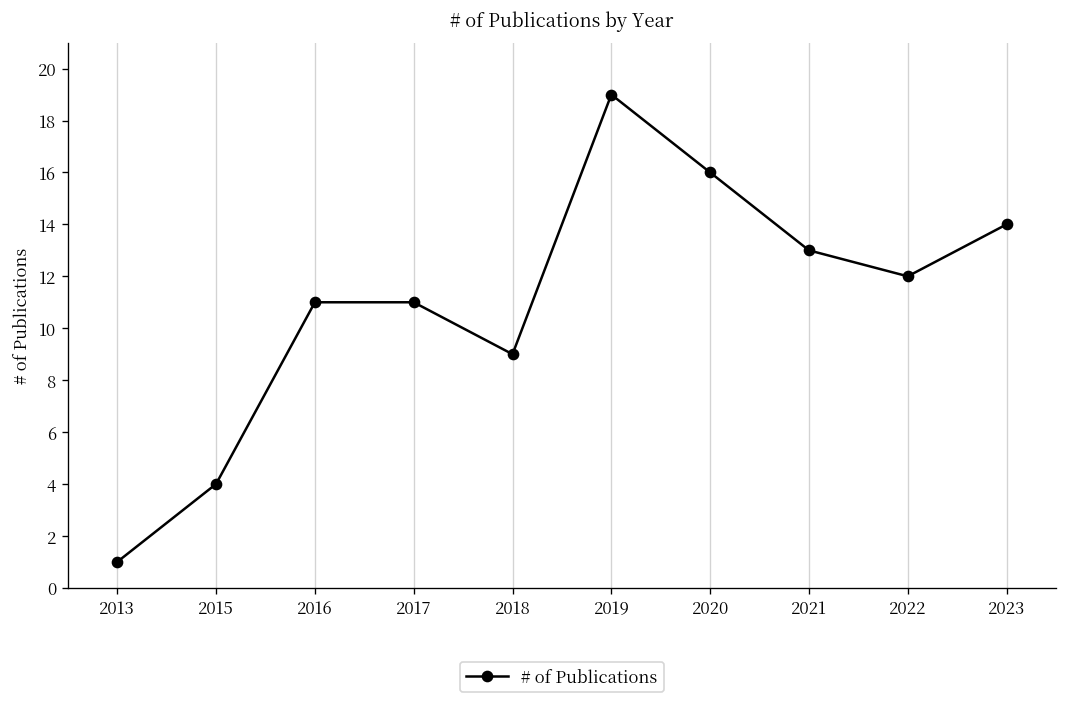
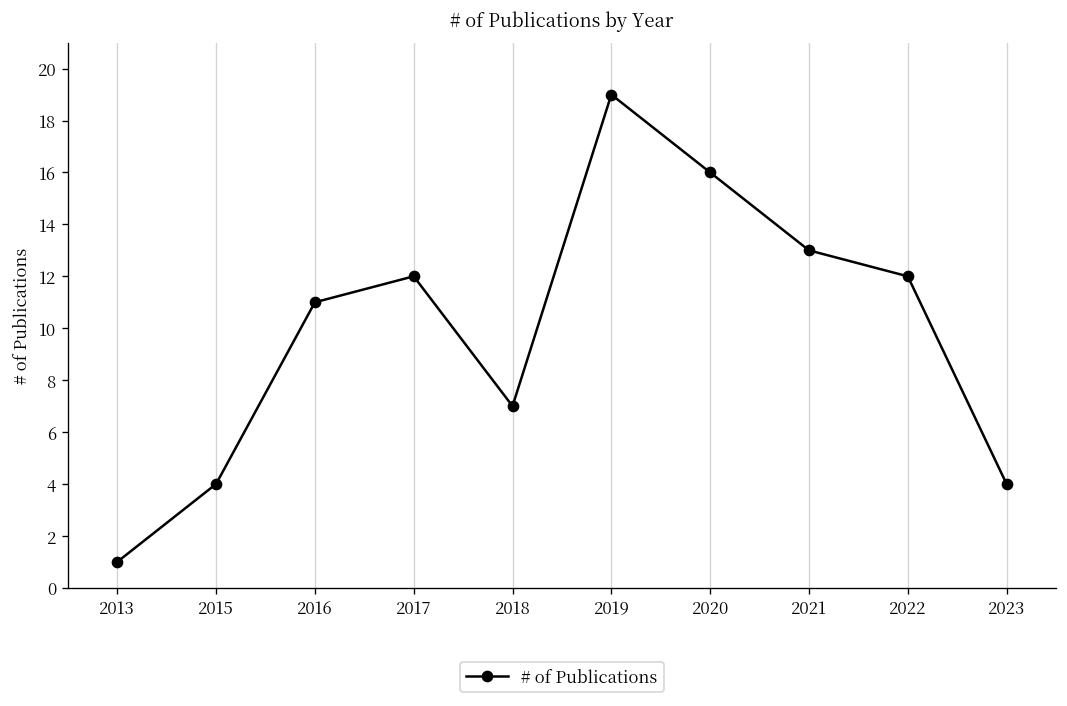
2017: 11 -> 12
2018: 9 -> 7
2023: 14 -> 4
